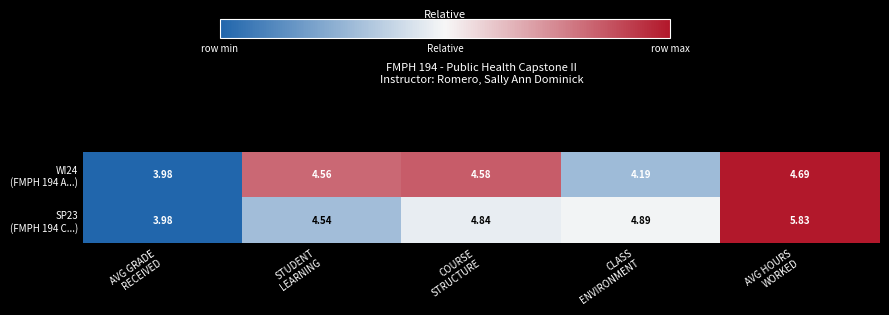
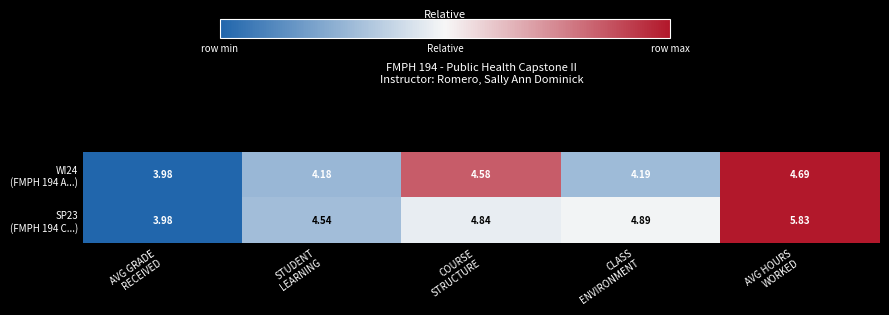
WI24 (FMPH 194 A...), STUDENT LEARNING: 4.56 -> 4.18
